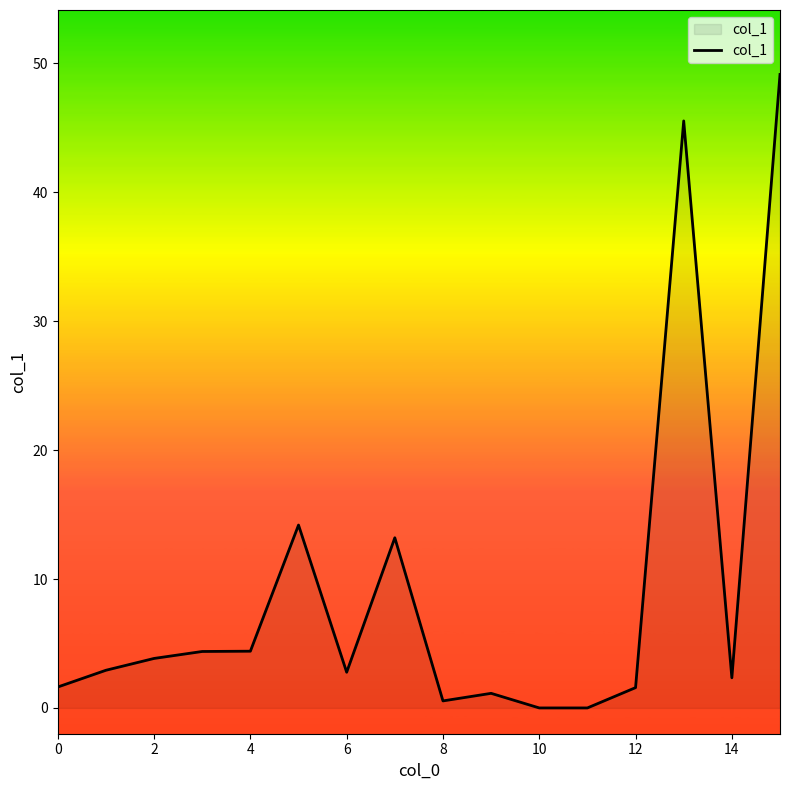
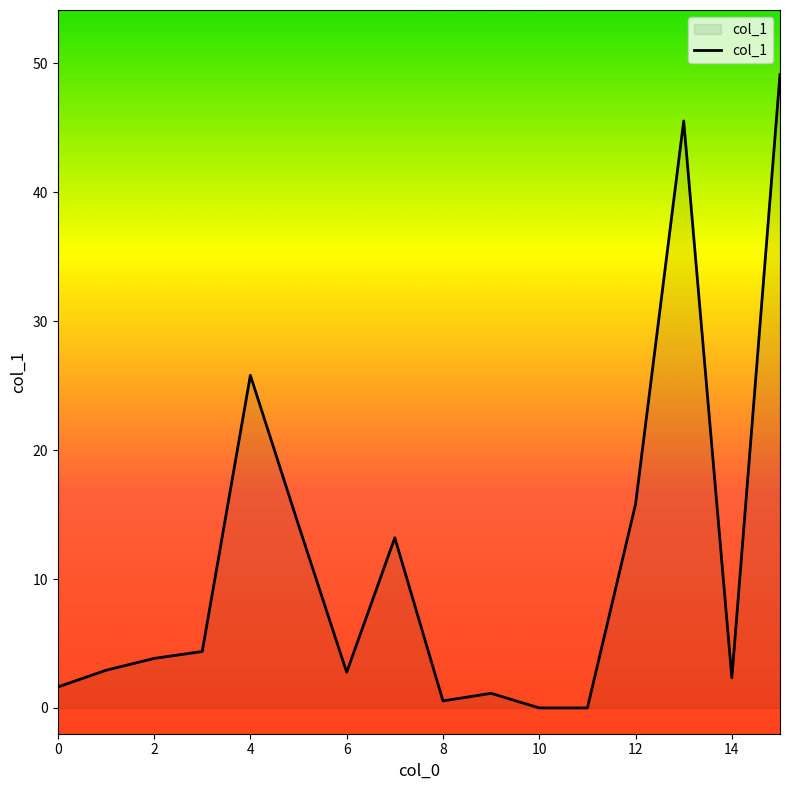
4: 4.4 -> 25.8
12: 1.6 -> 15.8
